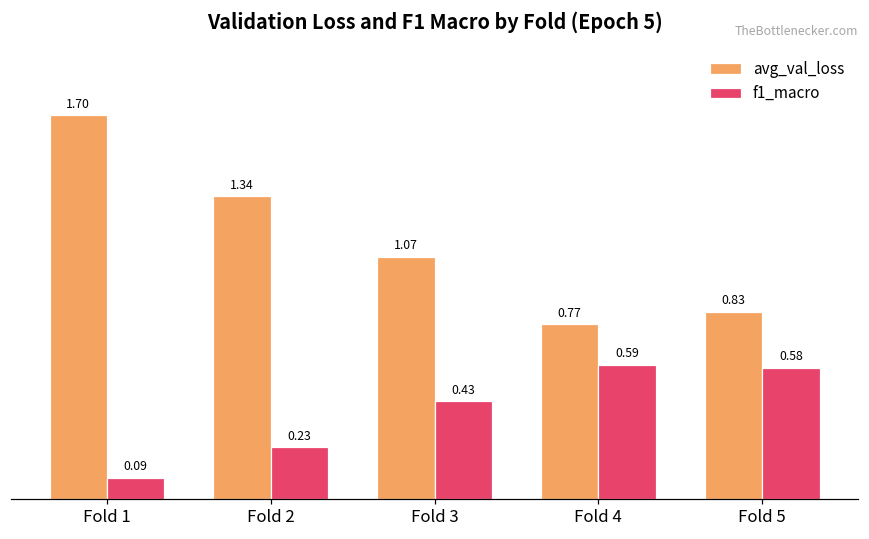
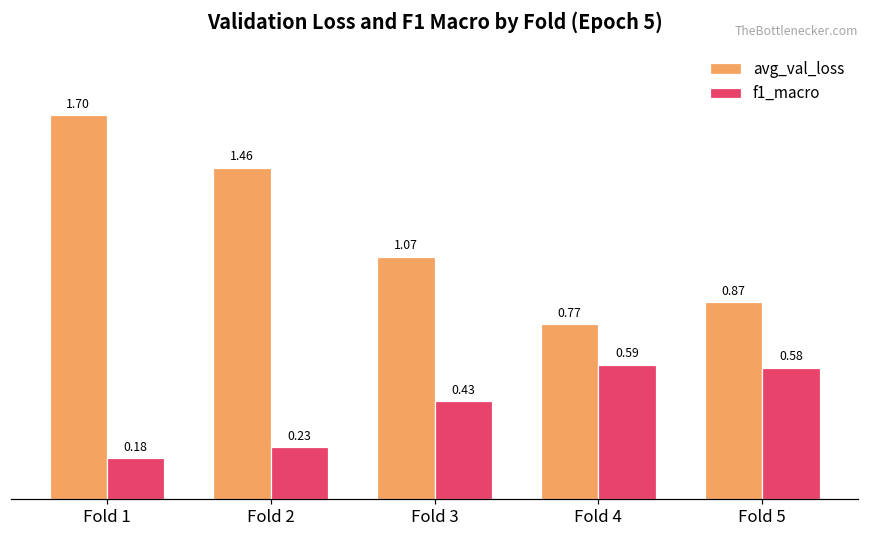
f1_macro, Fold 1: 0.09 -> 0.18
avg_val_loss, Fold 2: 1.34 -> 1.46
avg_val_loss, Fold 5: 0.83 -> 0.87
